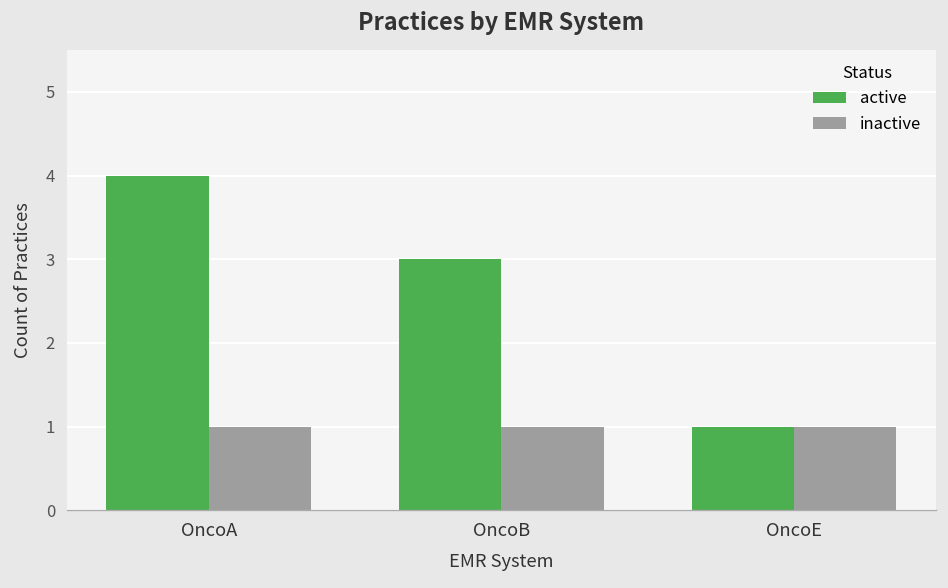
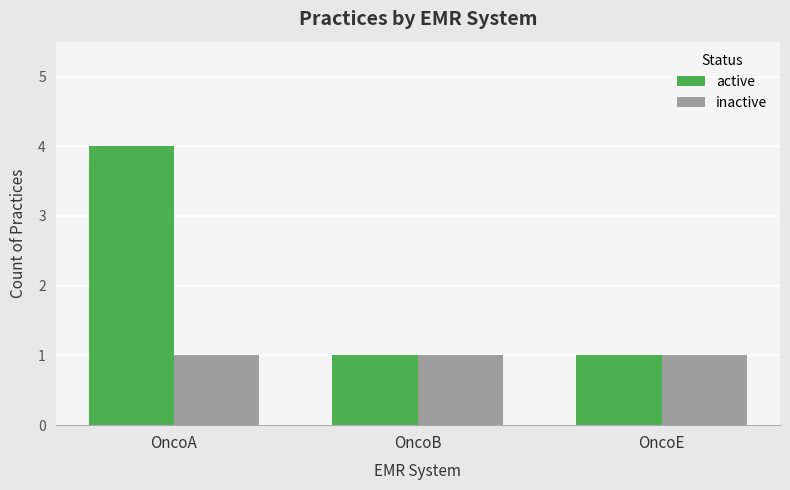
active, OncoB: 3 -> 1
